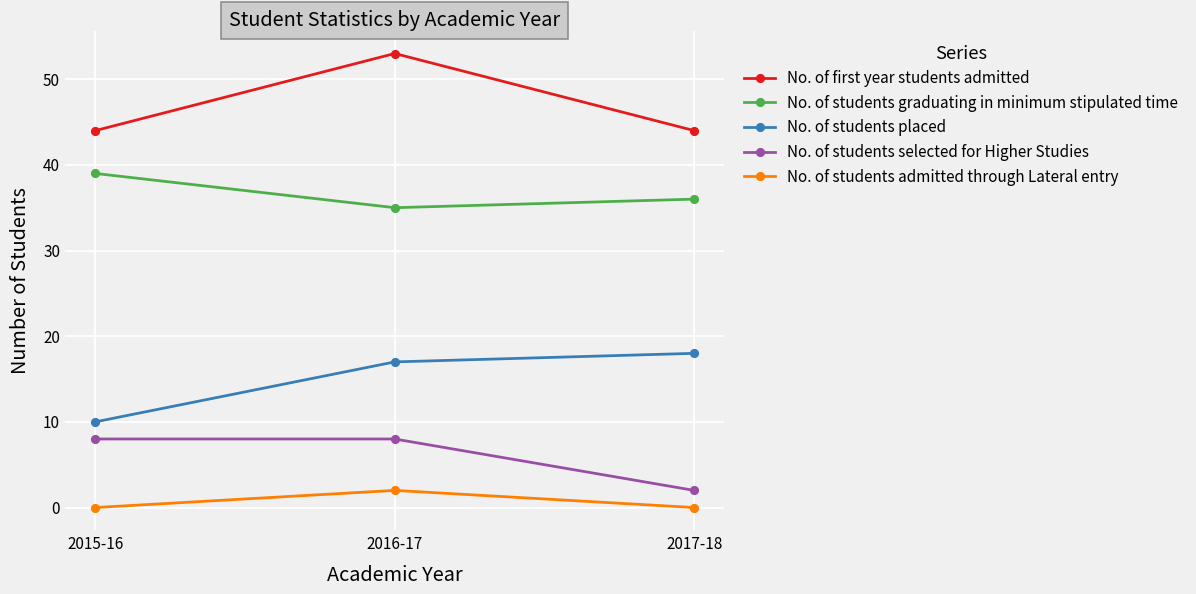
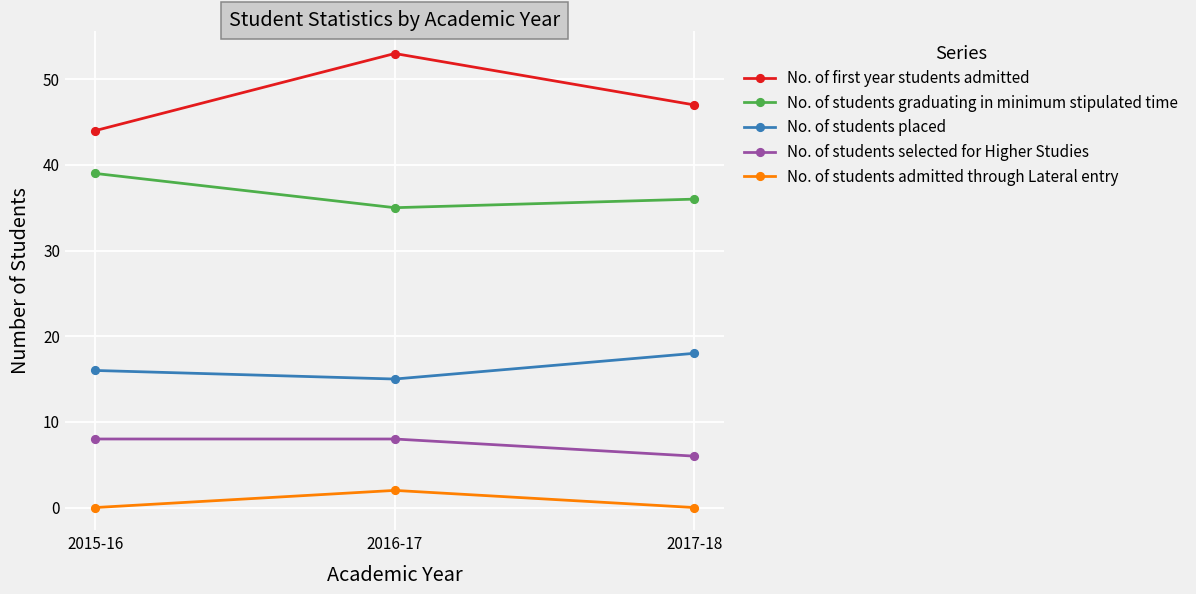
No. of students placed, 2015-16: 10 -> 16
No. of students placed, 2016-17: 17 -> 15
No. of first year students admitted, 2017-18: 44 -> 47
No. of students selected for Higher Studies, 2017-18: 2 -> 6
